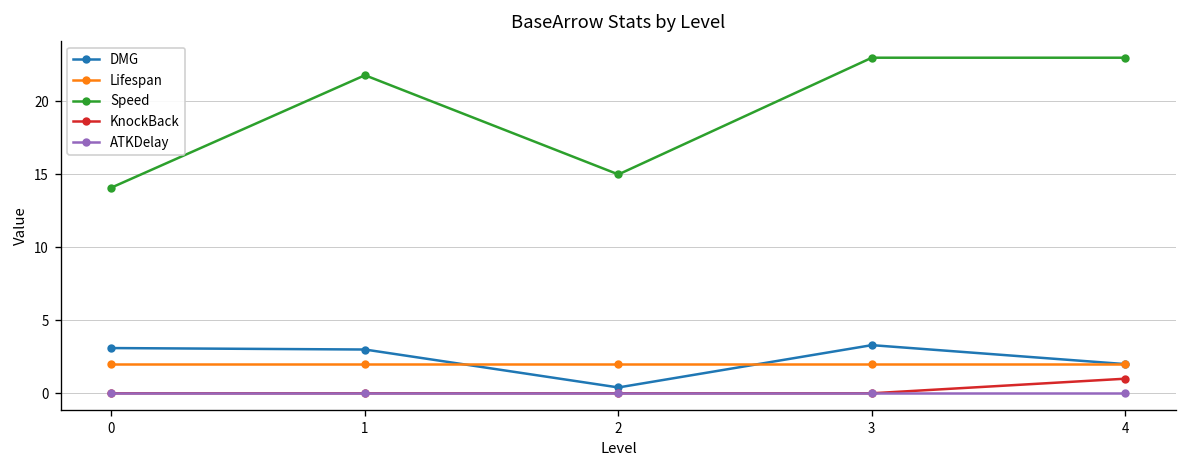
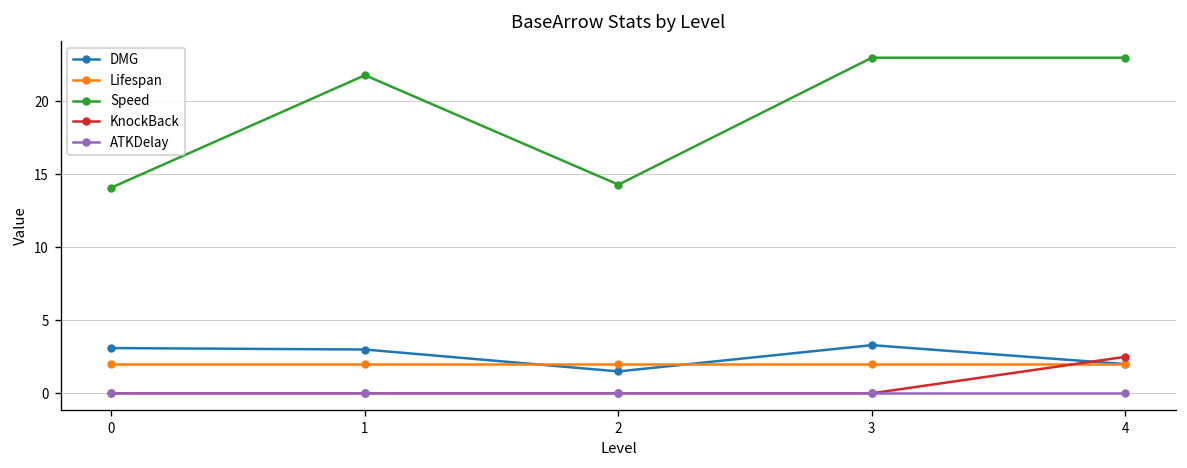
DMG, 2: 0.4 -> 1.5
Speed, 2: 15.0 -> 14.3
KnockBack, 4: 1.0 -> 2.5
